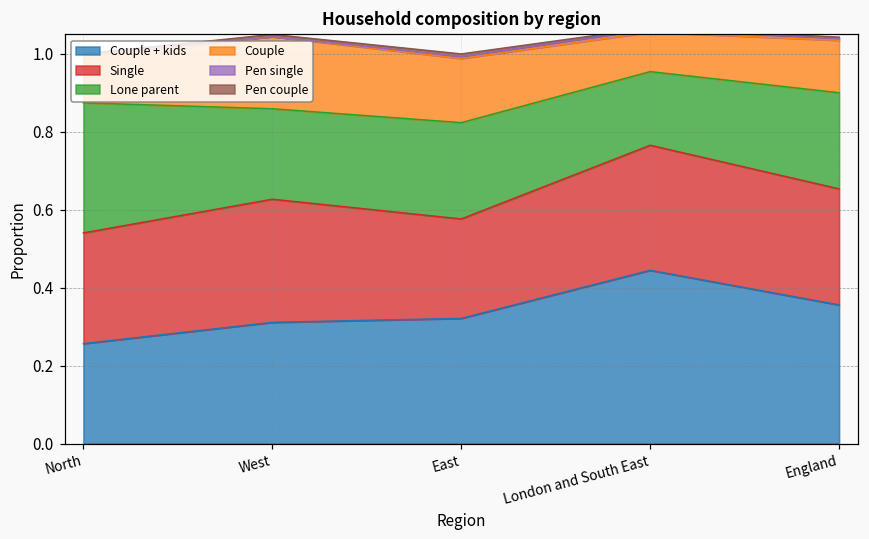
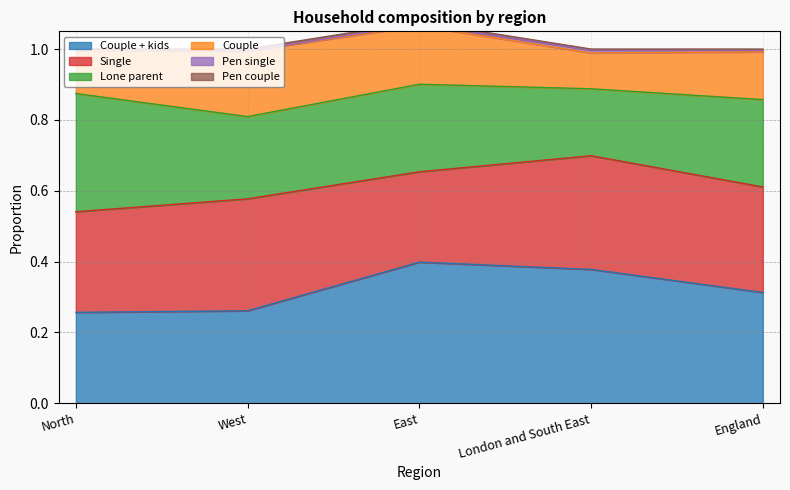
Couple + kids, West: 0.31 -> 0.26
Couple + kids, East: 0.32 -> 0.40
Couple + kids, London and South East: 0.44 -> 0.38
Couple + kids, England: 0.36 -> 0.31
